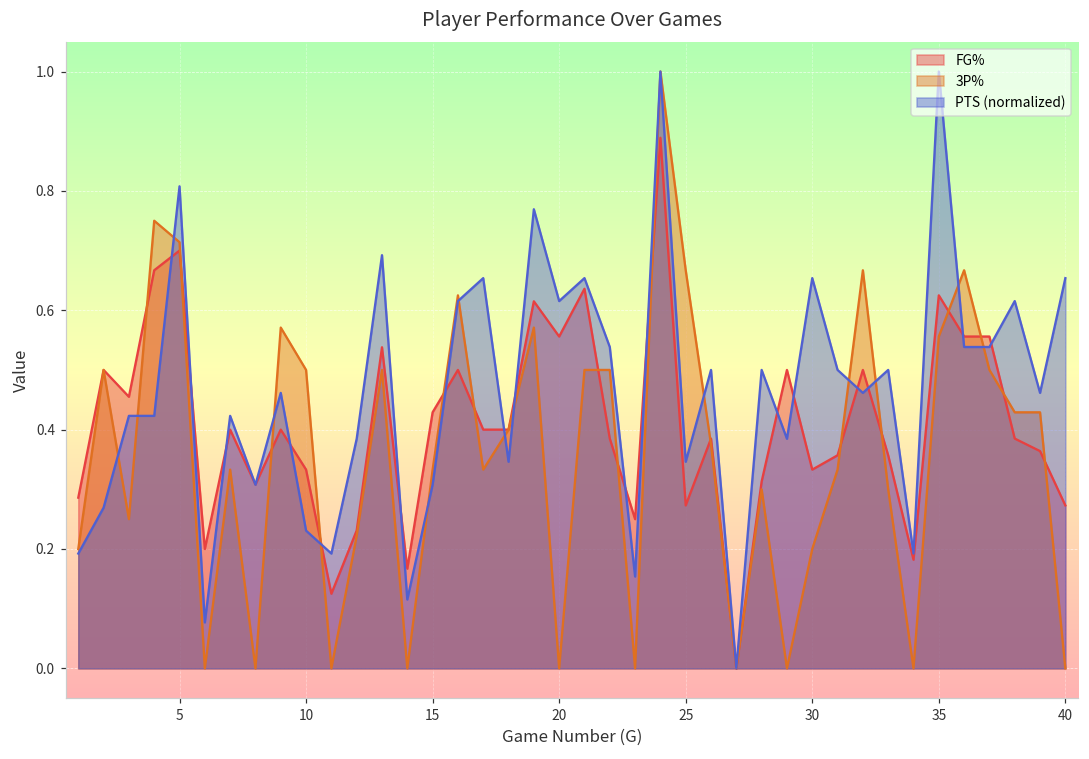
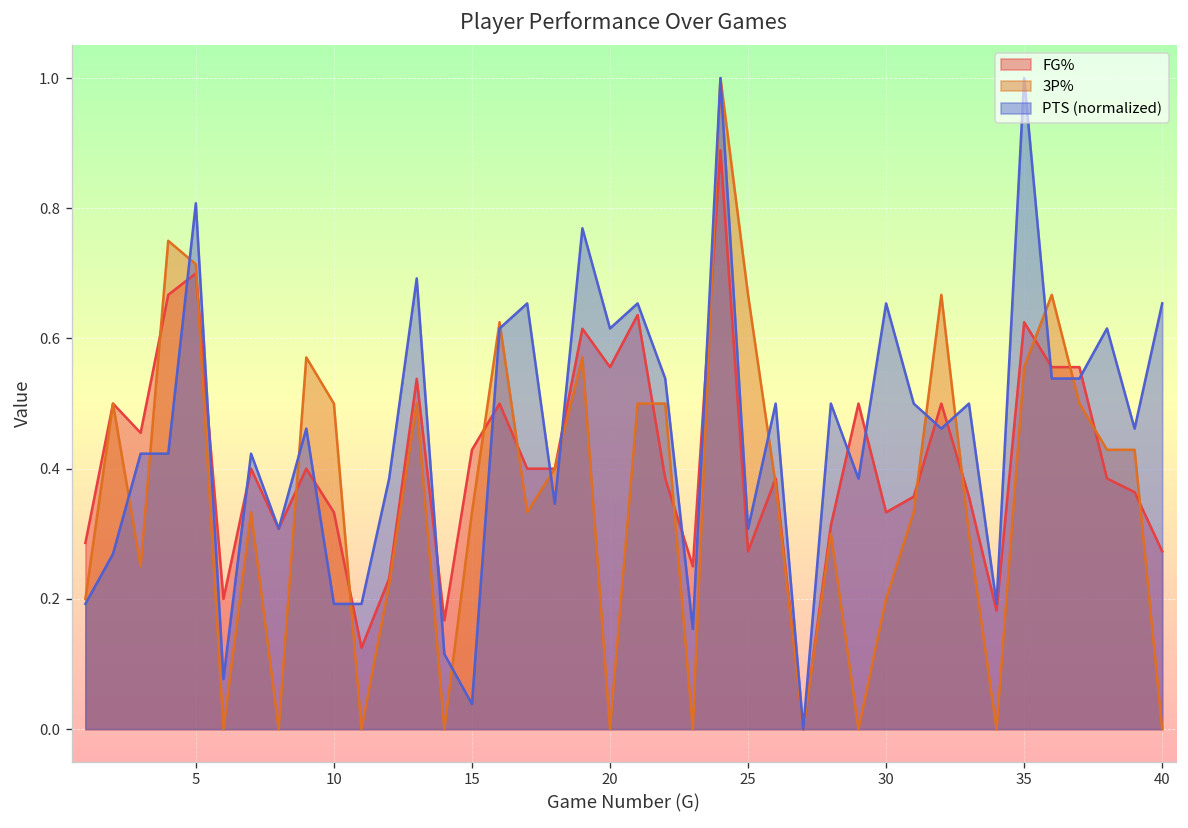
PTS (normalized), 10: 0.23 -> 0.19
PTS (normalized), 15: 0.31 -> 0.04
PTS (normalized), 25: 0.35 -> 0.31
